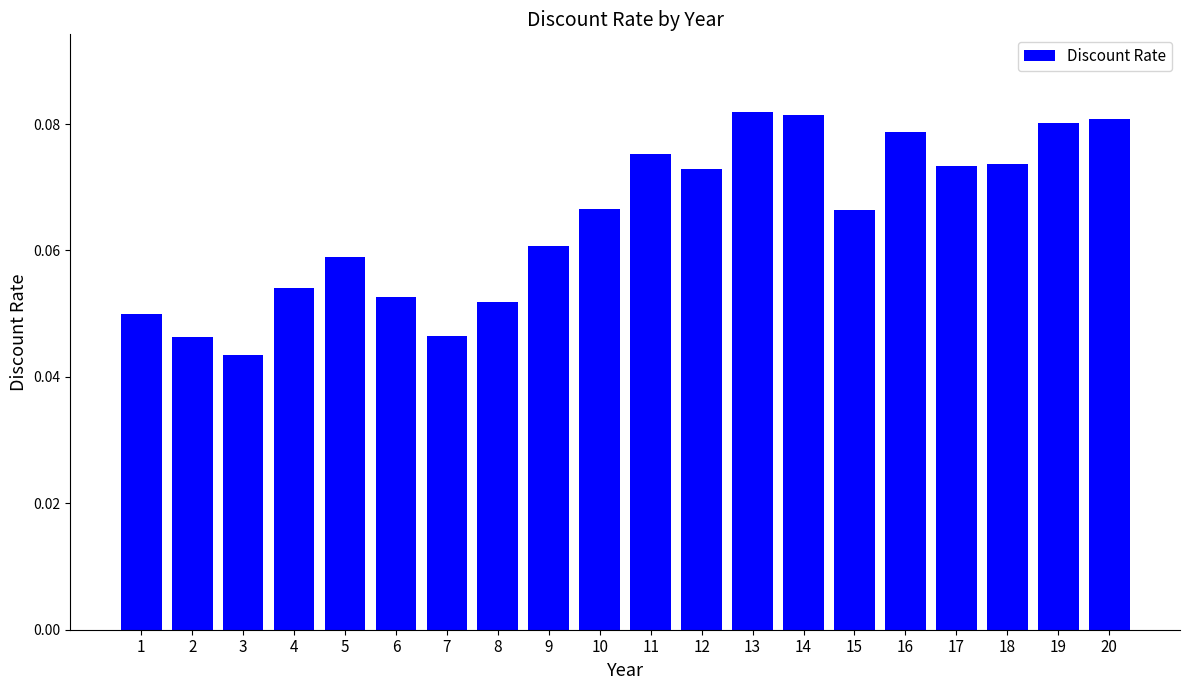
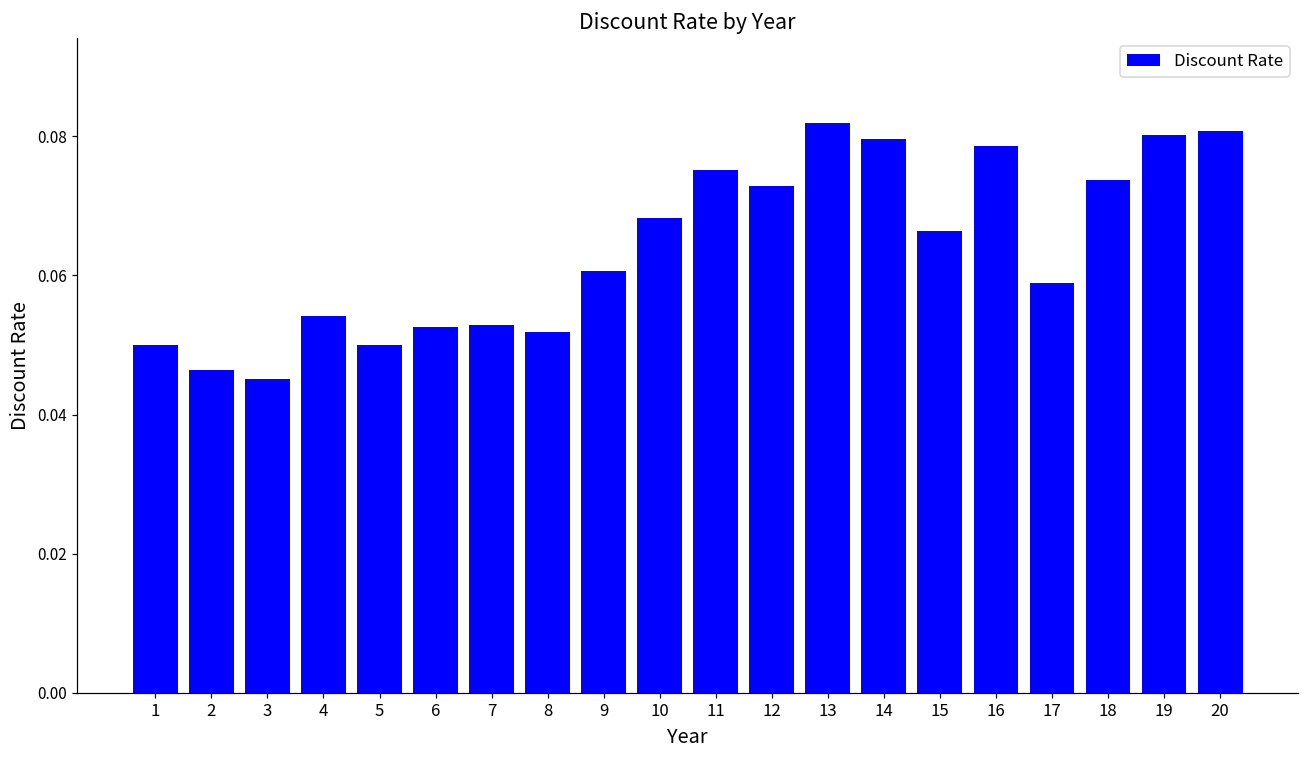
3: 0.044 -> 0.045
5: 0.059 -> 0.050
7: 0.046 -> 0.053
10: 0.067 -> 0.068
14: 0.082 -> 0.080
17: 0.073 -> 0.059
